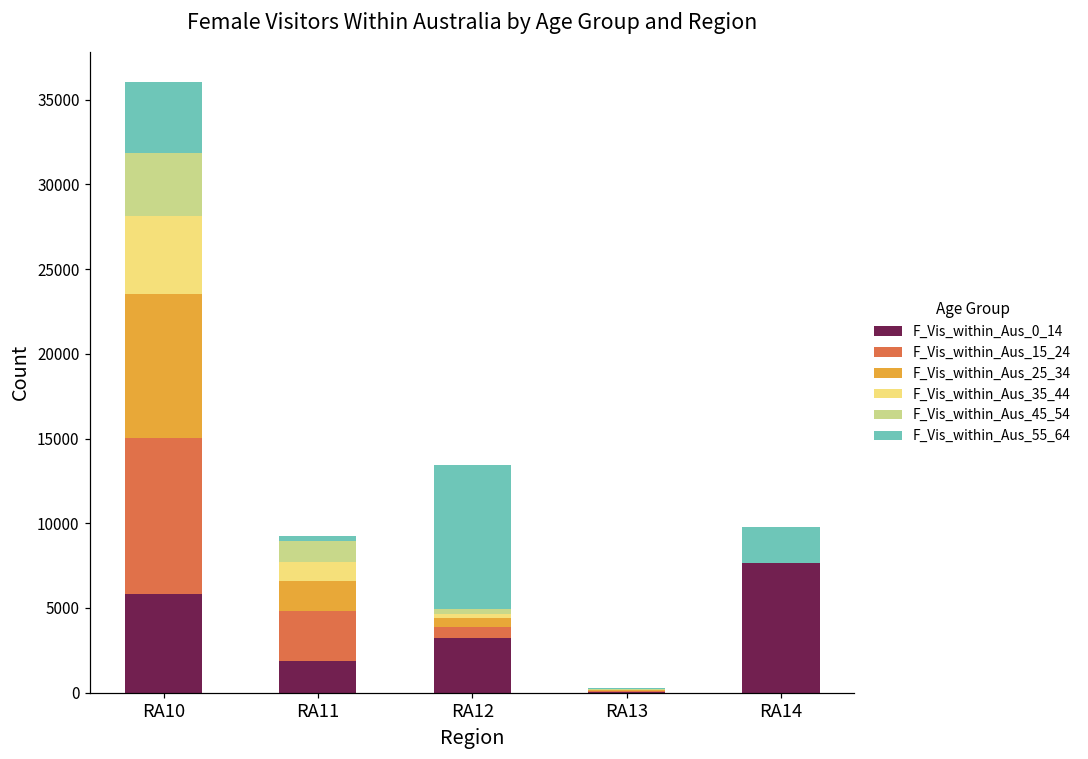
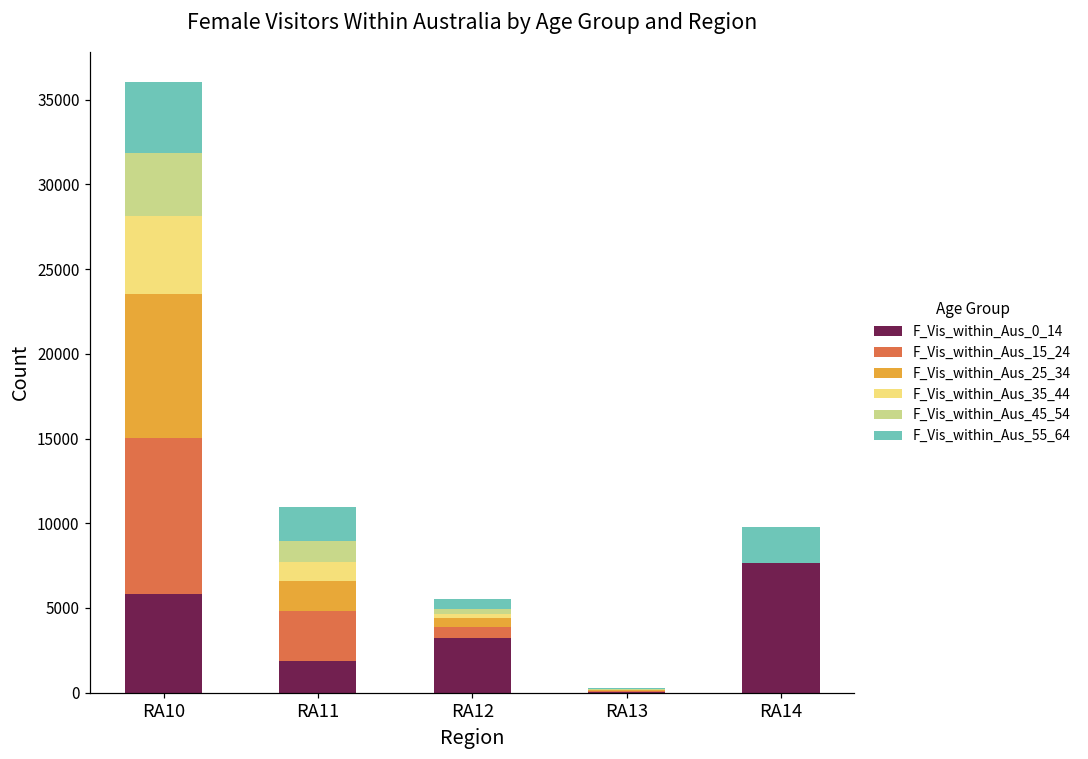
F_Vis_within_Aus_55_64, RA11: 300 -> 2000
F_Vis_within_Aus_55_64, RA12: 8500 -> 600
